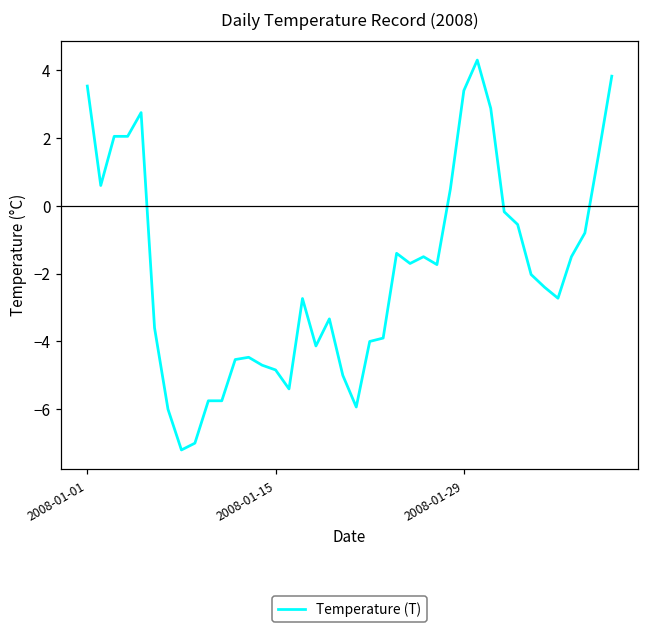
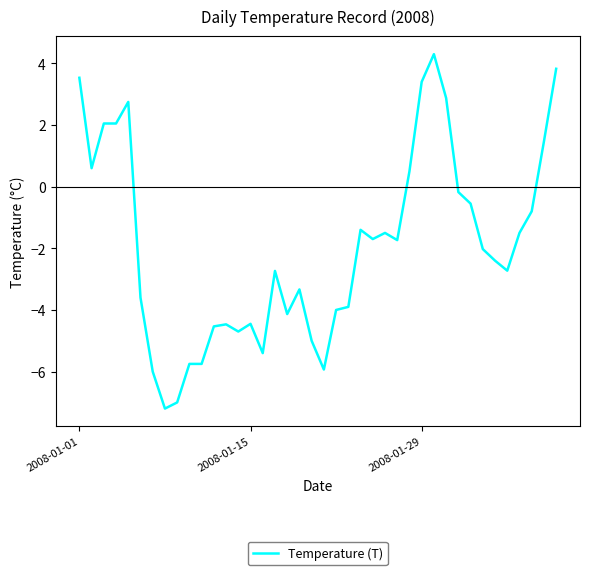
2008-01-15: -4.8 -> -4.5
